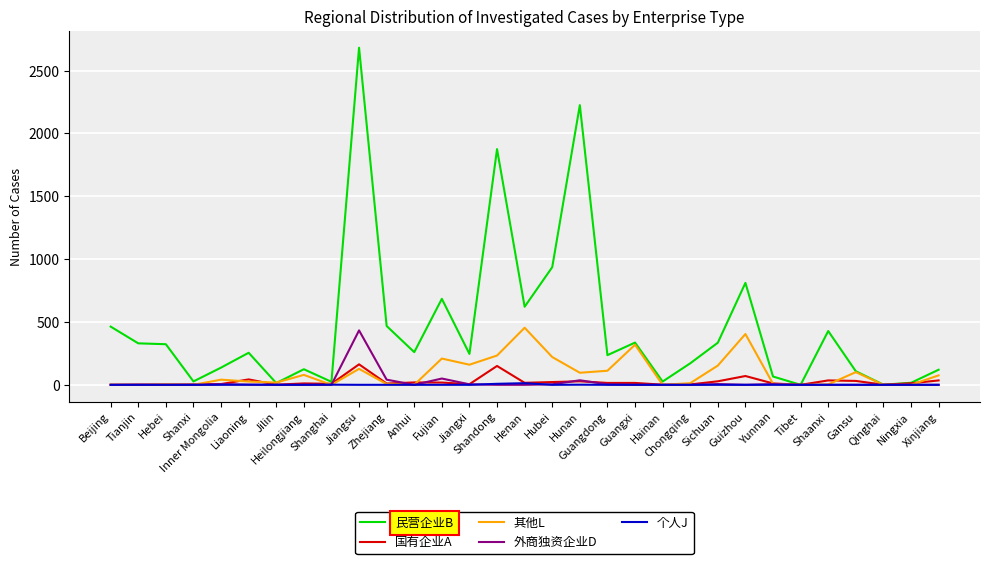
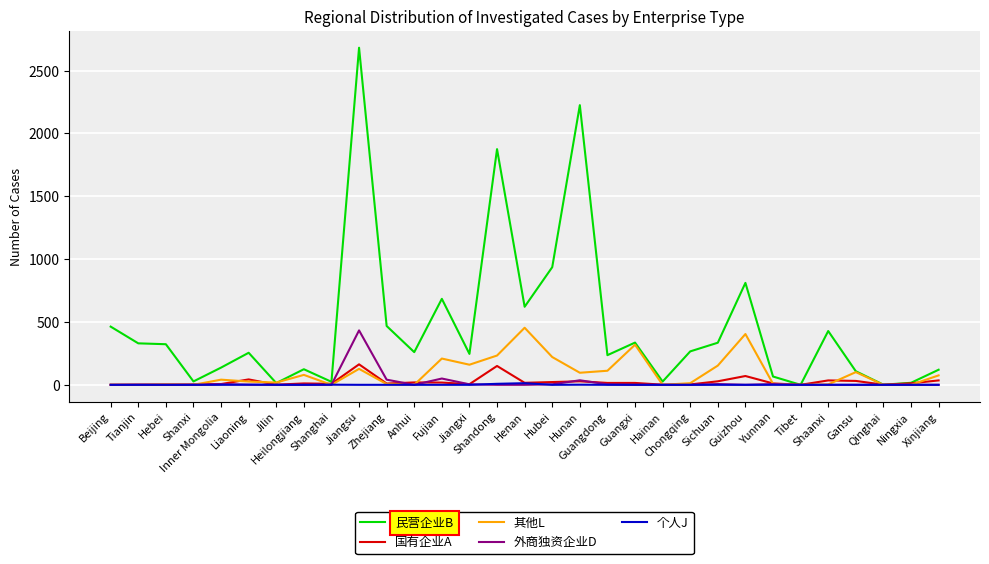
民营企业B, Chongqing: 170 -> 270
